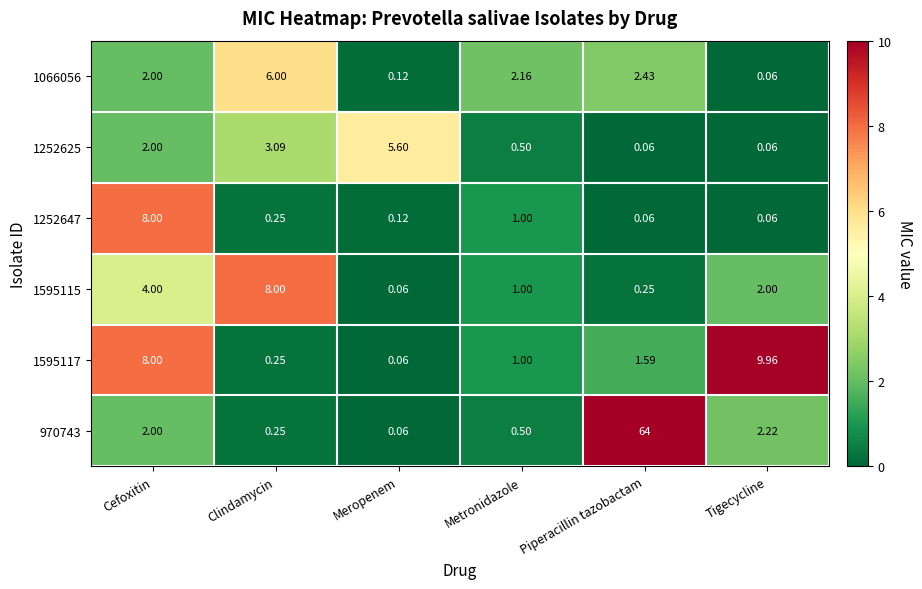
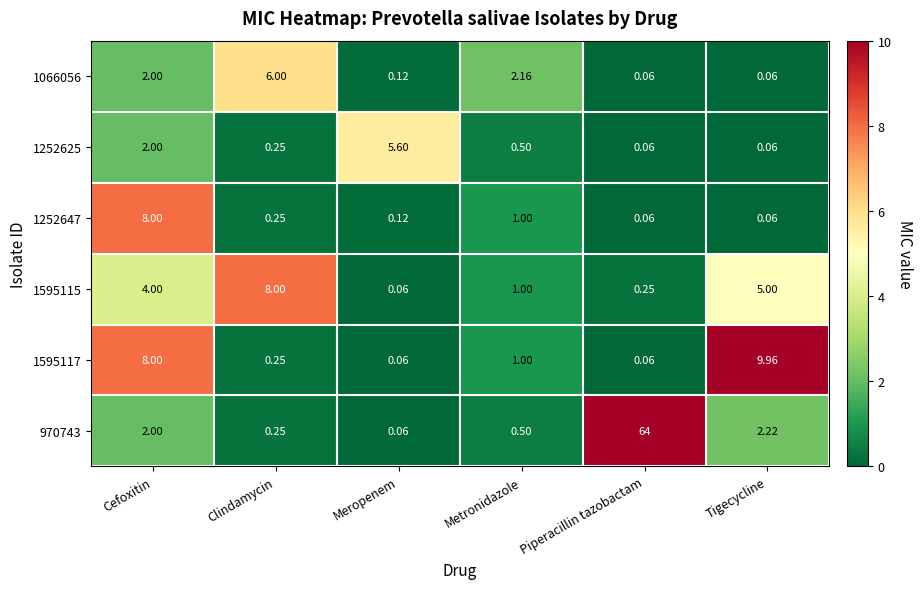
1066056, Piperacillin tazobactam: 2.43 -> 0.06
1252625, Clindamycin: 3.09 -> 0.25
1595115, Tigecycline: 2.00 -> 5.00
1595117, Piperacillin tazobactam: 1.59 -> 0.06
